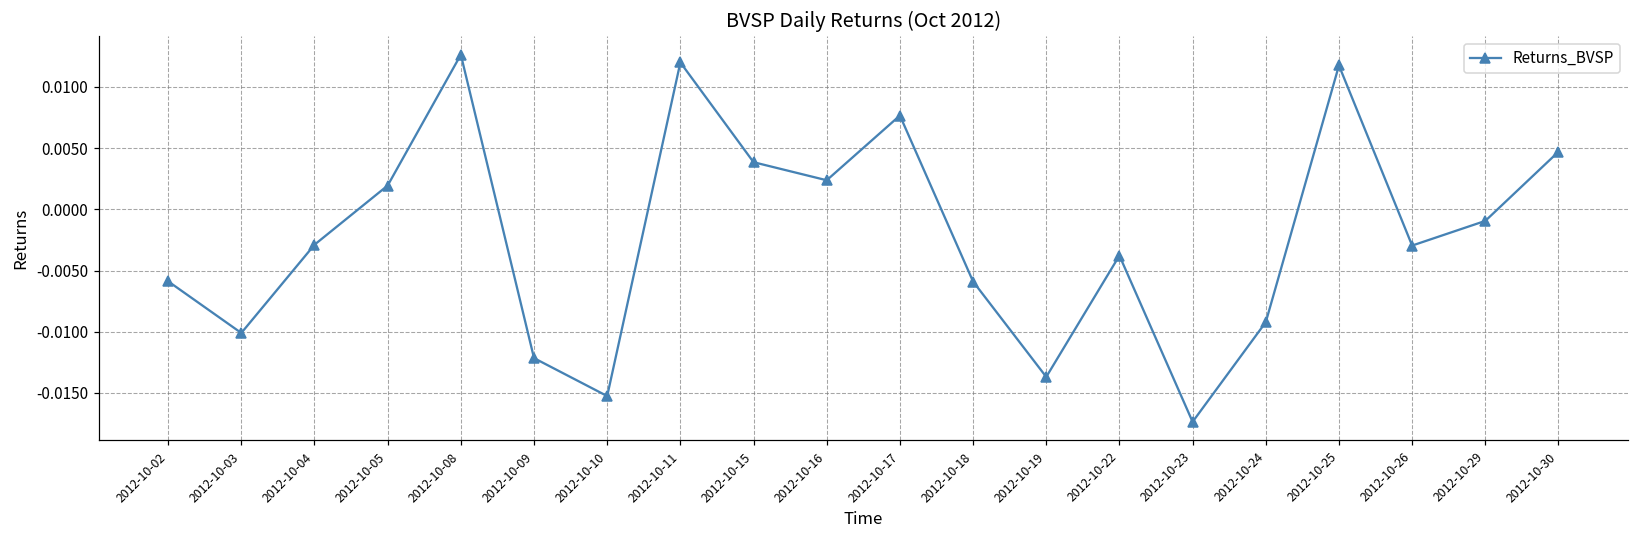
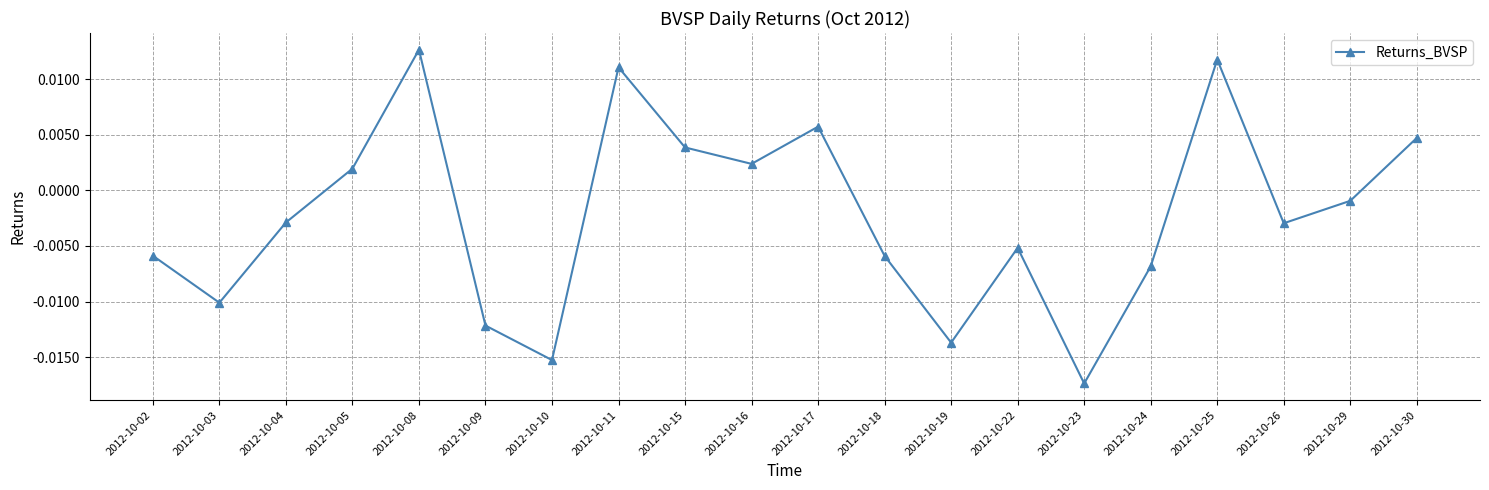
2012-10-11: 0.0120 -> 0.0111
2012-10-17: 0.0077 -> 0.0057
2012-10-22: -0.0038 -> -0.0052
2012-10-24: -0.0092 -> -0.0068
